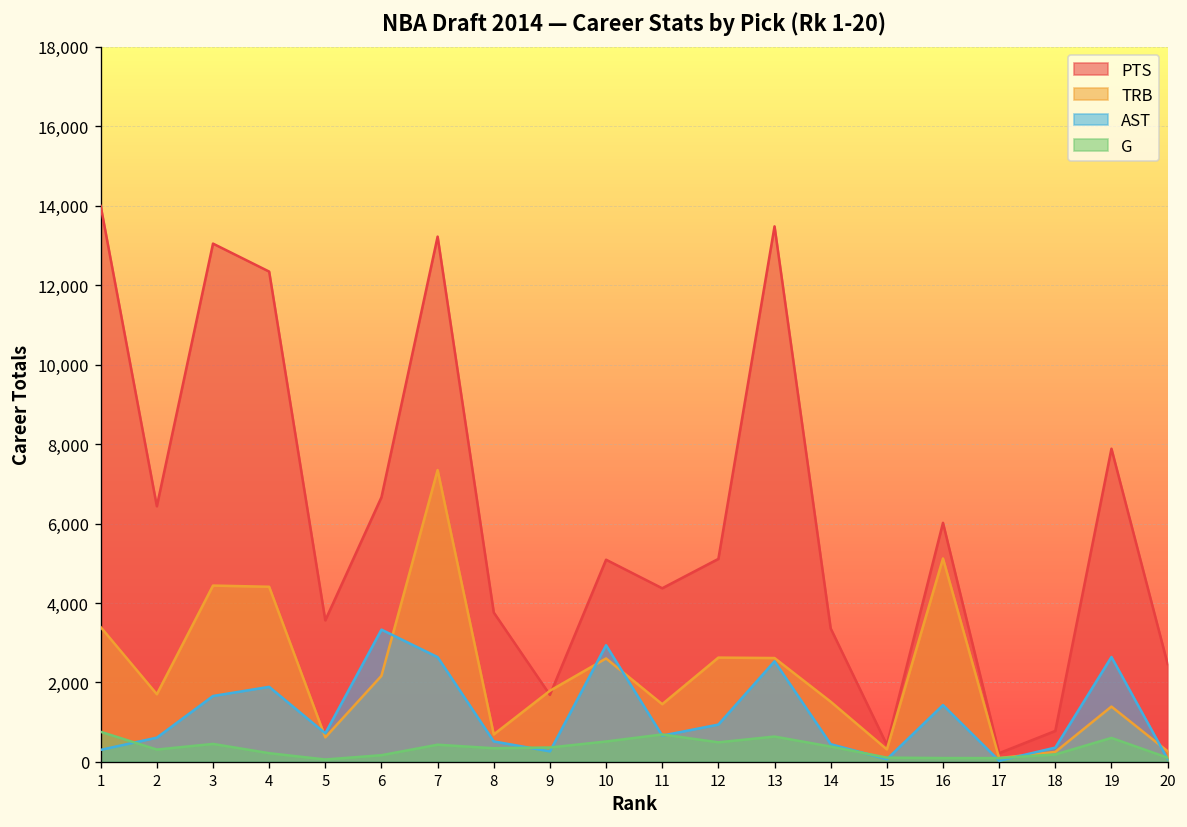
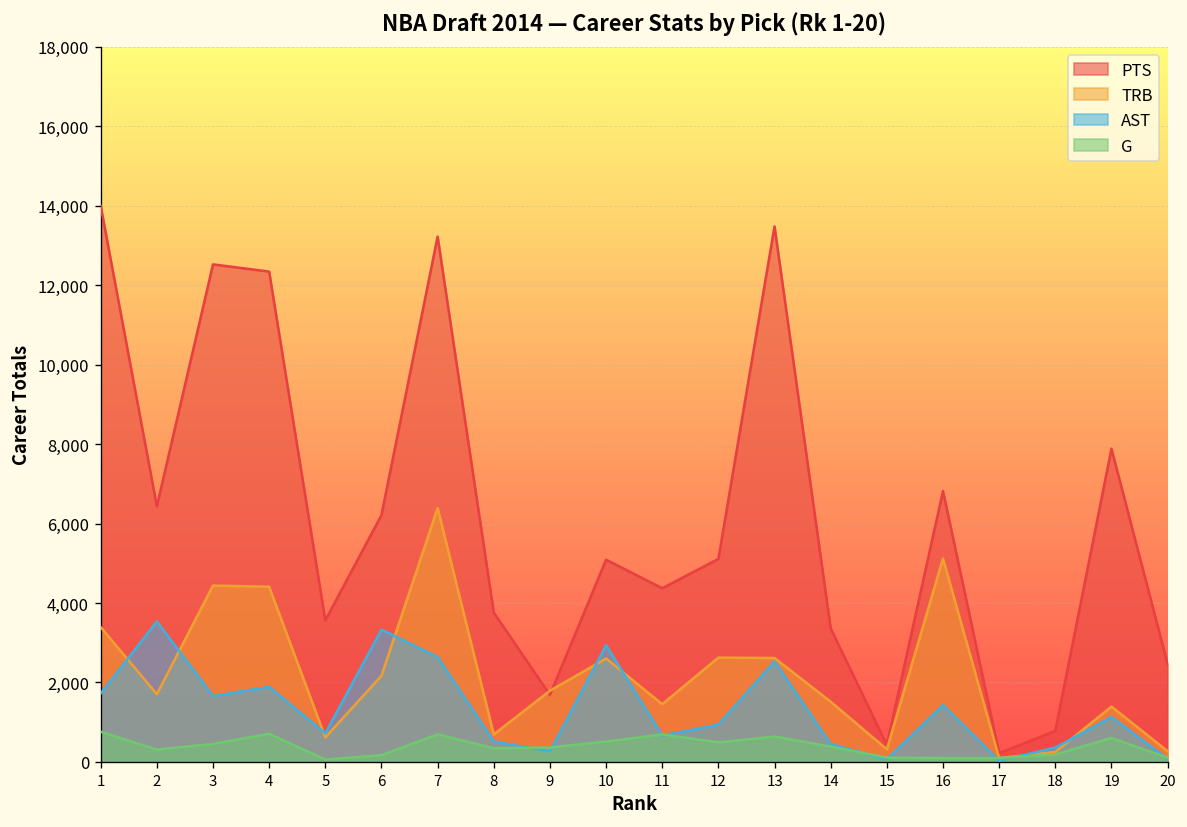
AST, 1: 300 -> 1,700
AST, 2: 600 -> 3,500
PTS, 3: 13,000 -> 12,500
G, 4: 200 -> 700
PTS, 6: 6,700 -> 6,200
TRB, 7: 7,300 -> 6,400
G, 7: 400 -> 700
PTS, 16: 6,000 -> 6,800
AST, 19: 2,600 -> 1,100
